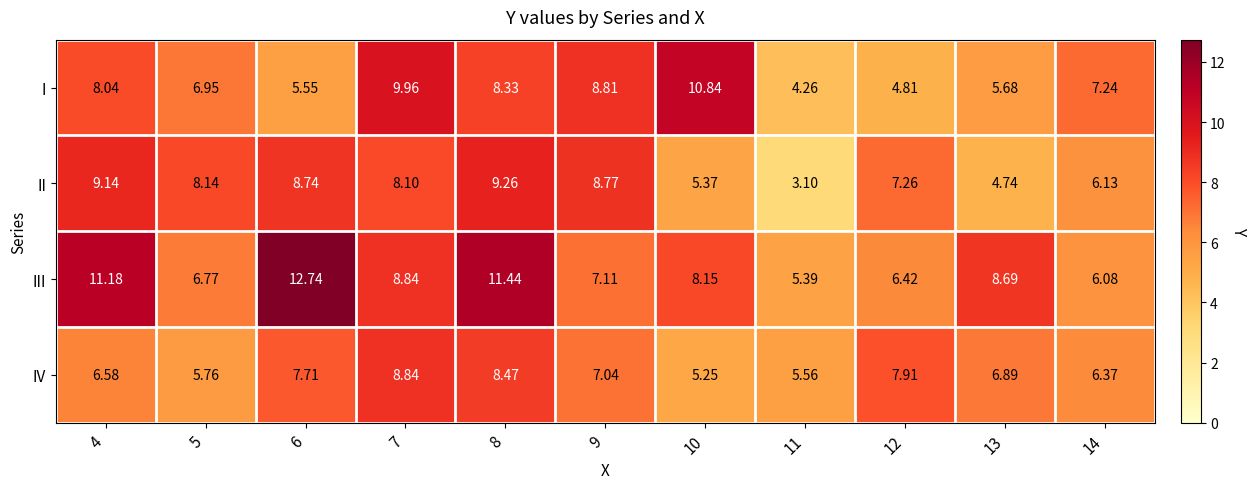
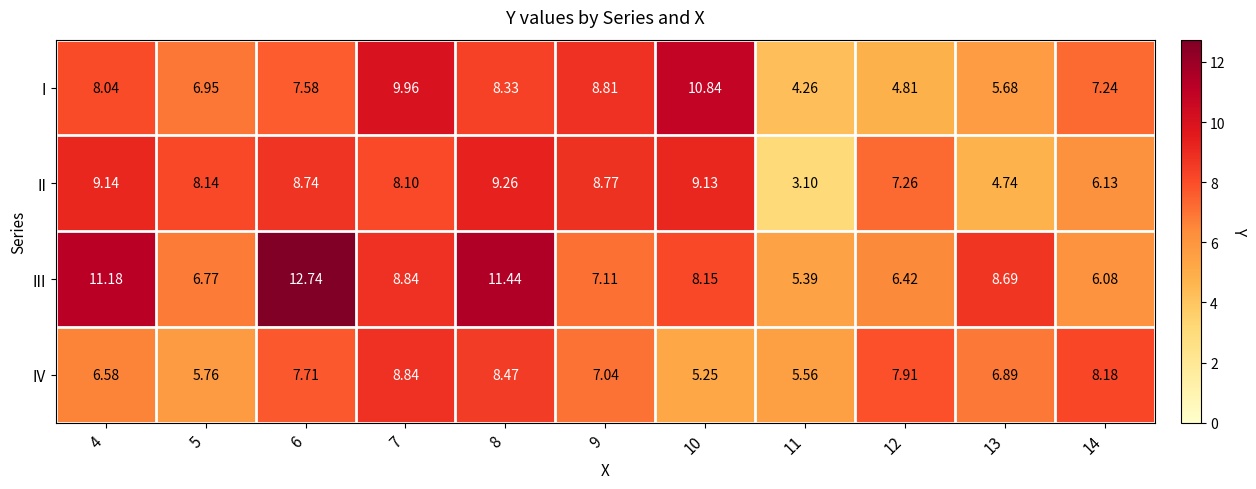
I, 6: 5.55 -> 7.58
II, 10: 5.37 -> 9.13
IV, 14: 6.37 -> 8.18
